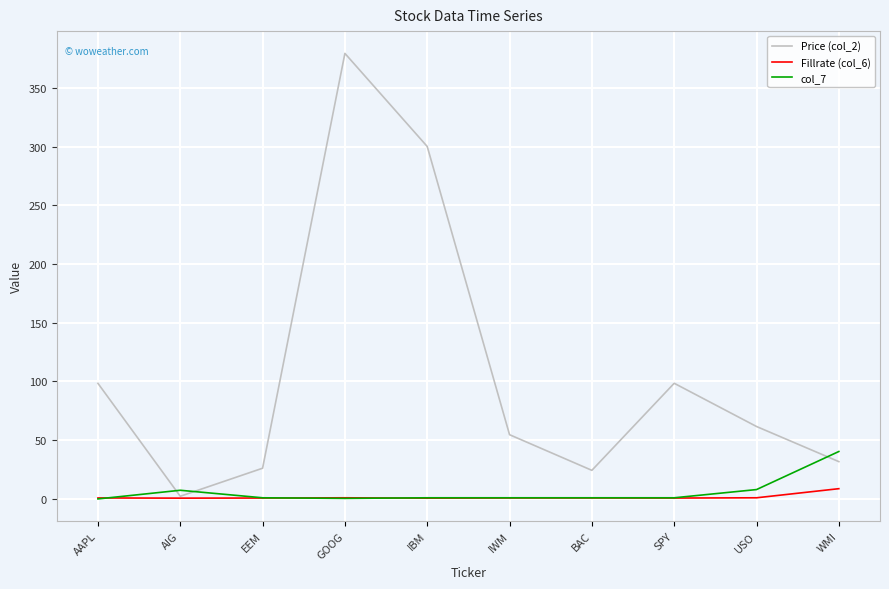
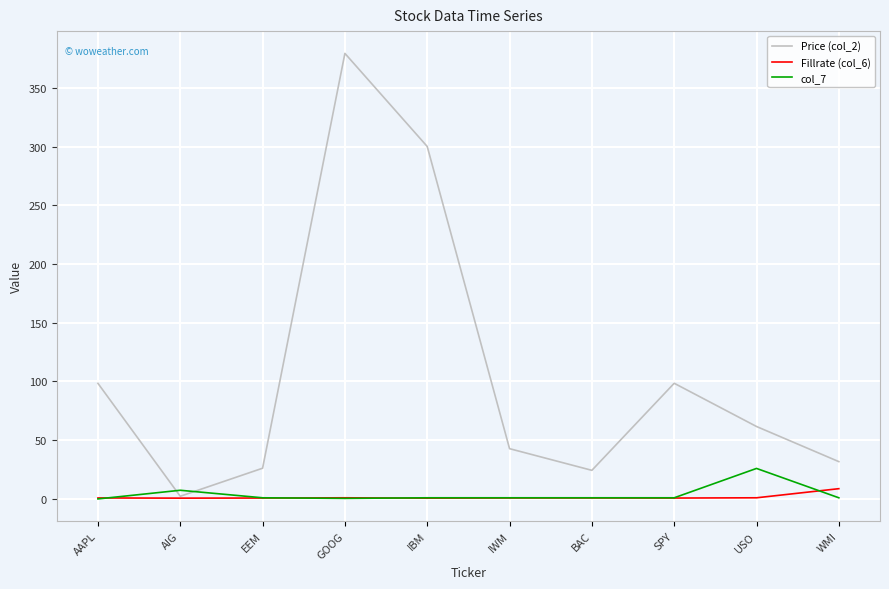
Price (col_2), IWM: 55 -> 43
col_7, USO: 8 -> 26
col_7, WMI: 40 -> 1
